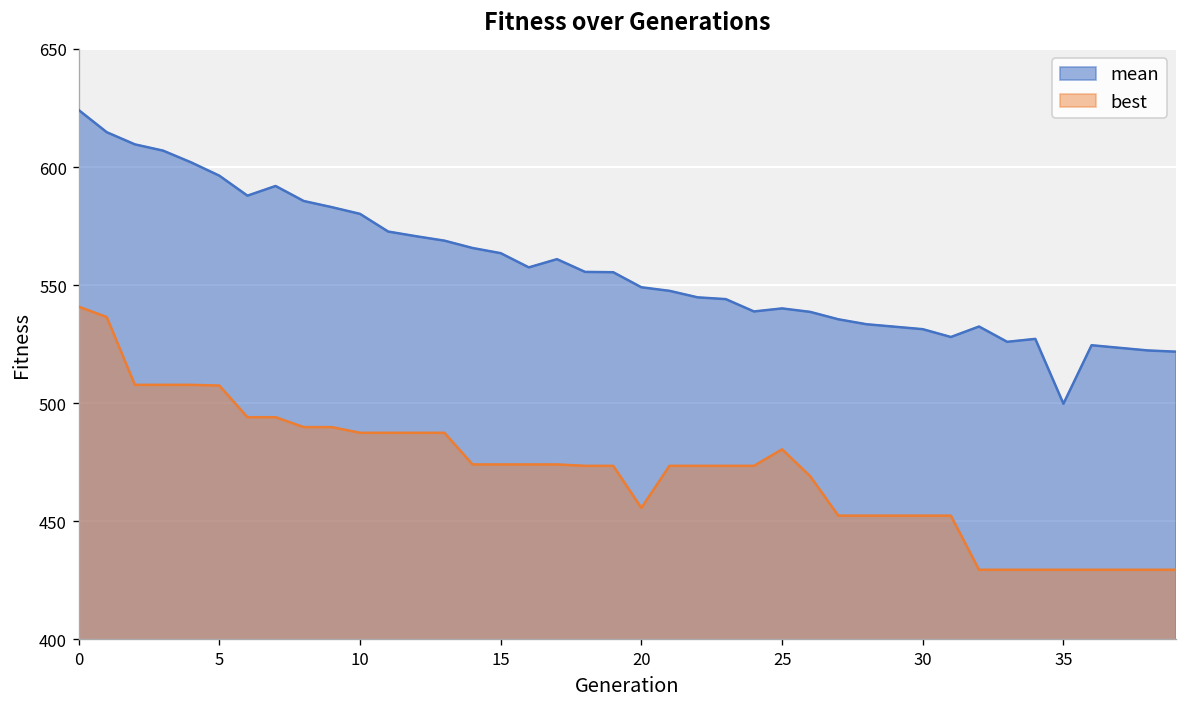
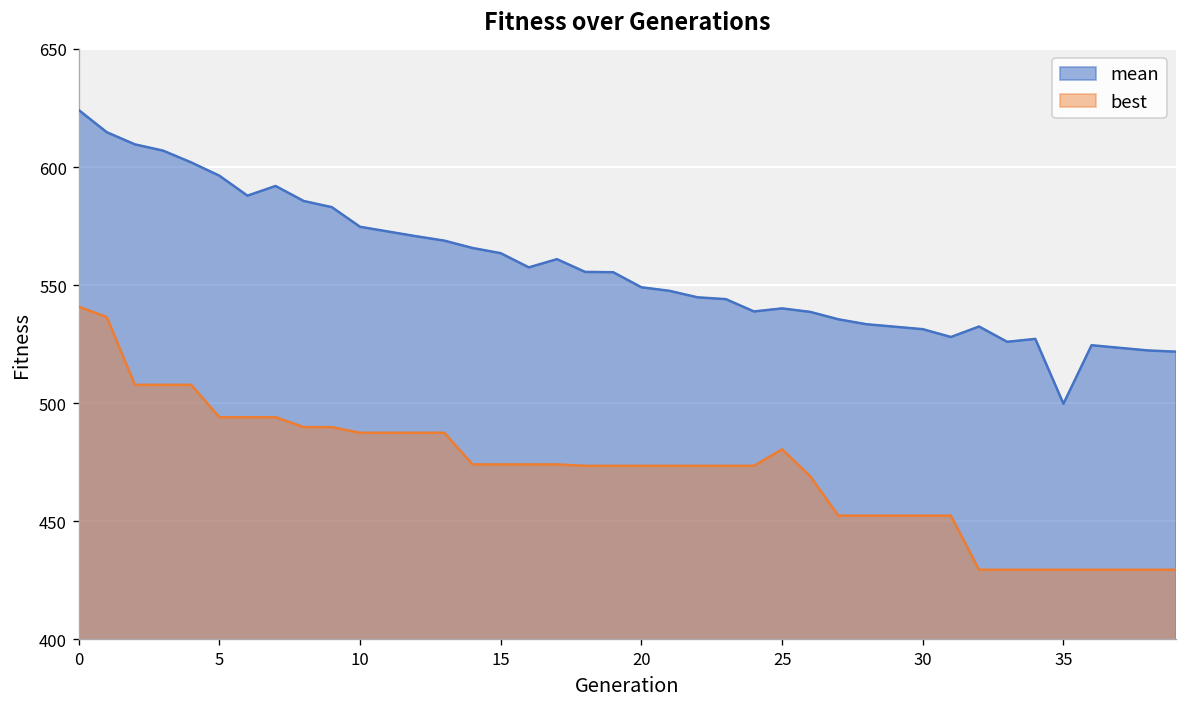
best, 5: 508 -> 494
mean, 10: 580 -> 575
best, 20: 456 -> 474
